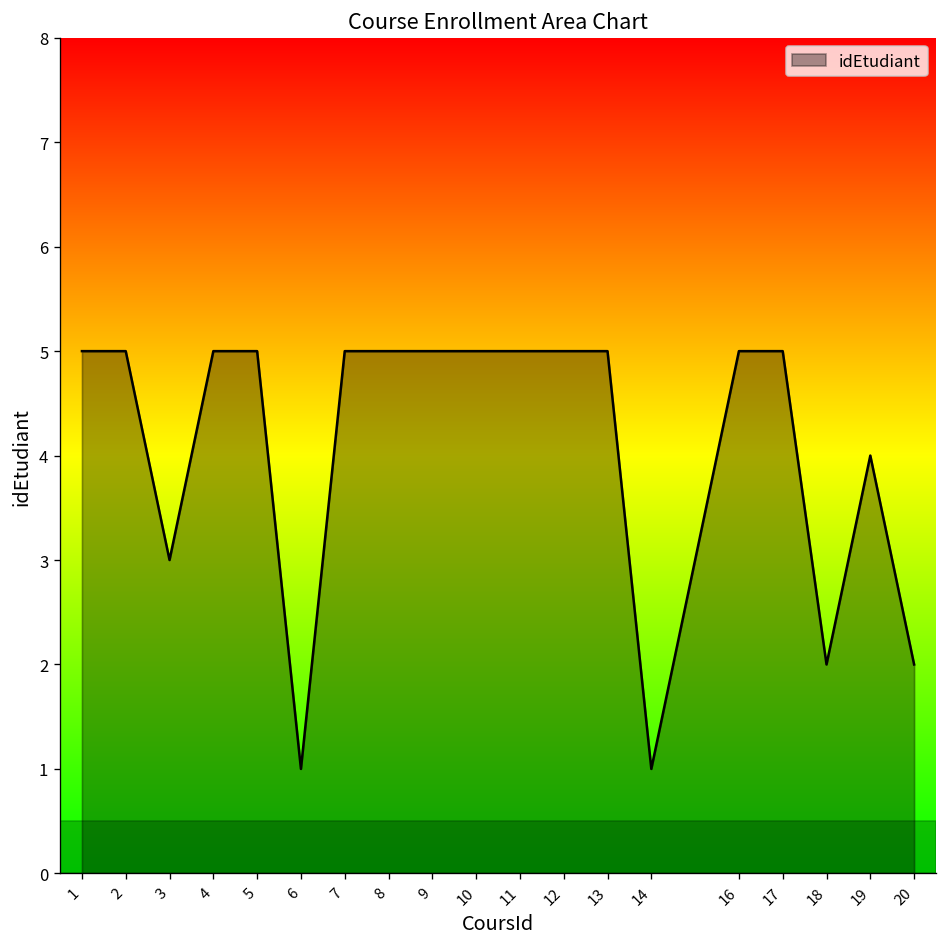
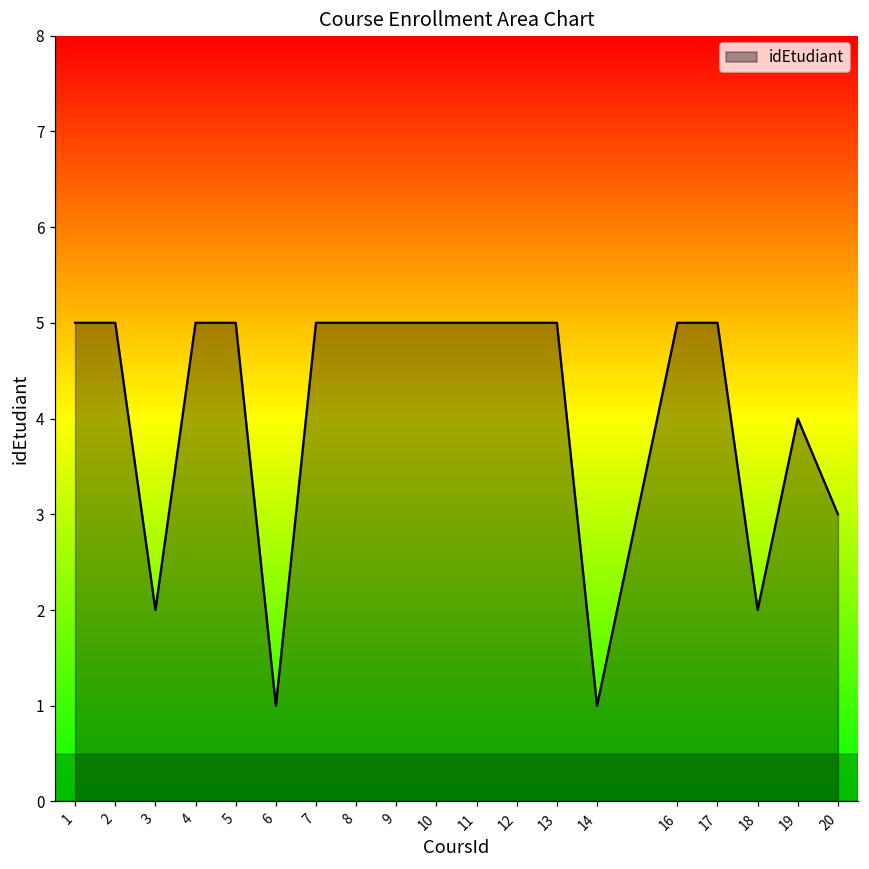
3: 3 -> 2
20: 2 -> 3
